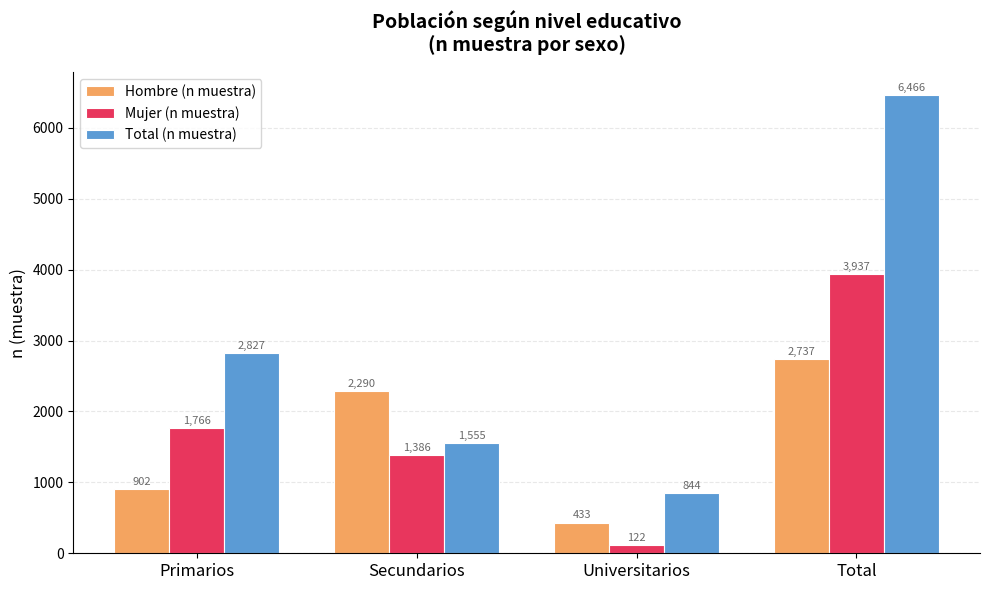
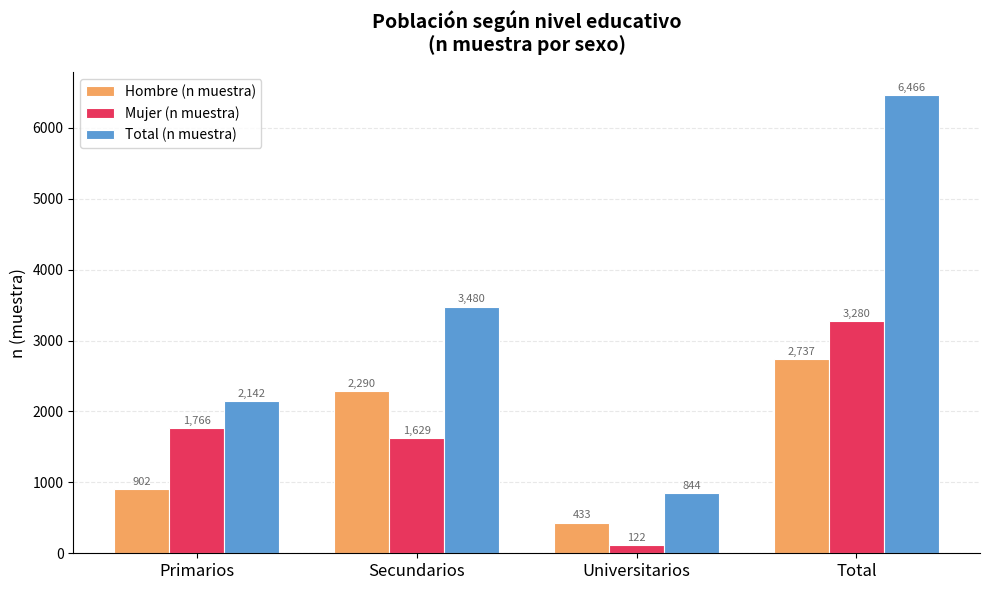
Total (n muestra), Primarios: 2,827 -> 2,142
Mujer (n muestra), Secundarios: 1,386 -> 1,629
Total (n muestra), Secundarios: 1,555 -> 3,480
Mujer (n muestra), Total: 3,937 -> 3,280
